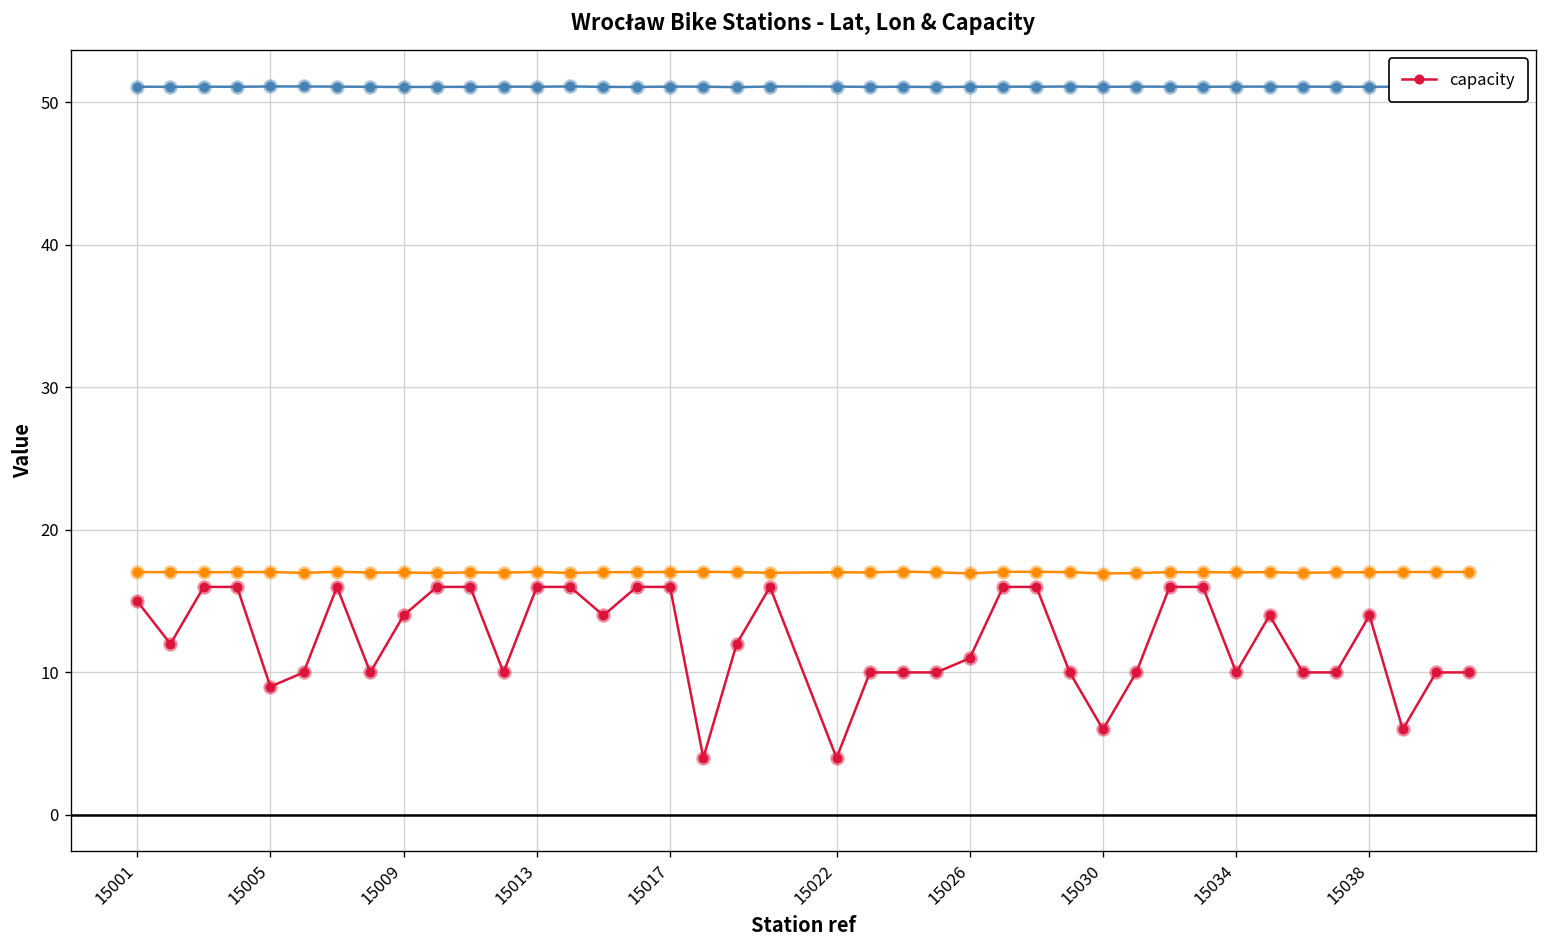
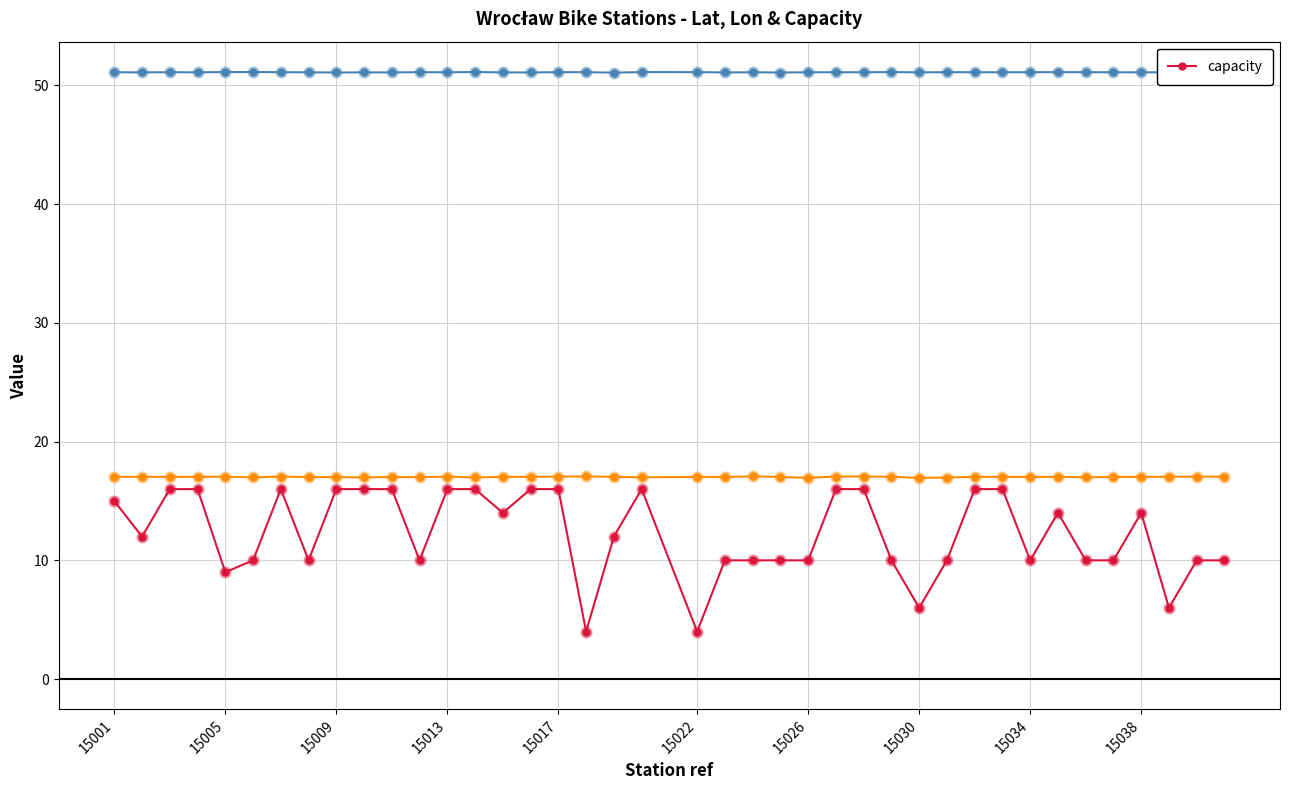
capacity, 15009: 14 -> 16
capacity, 15026: 11 -> 10
